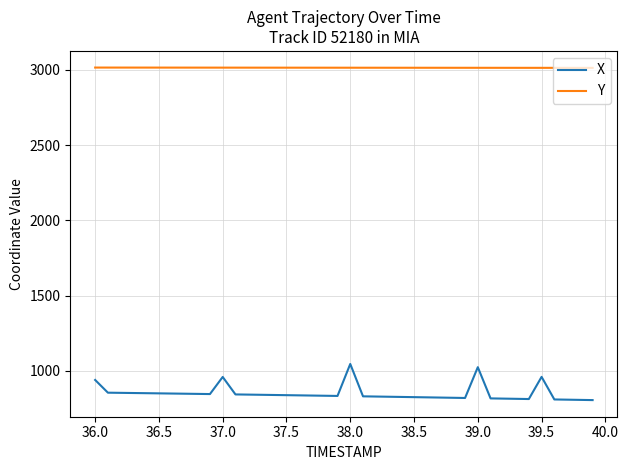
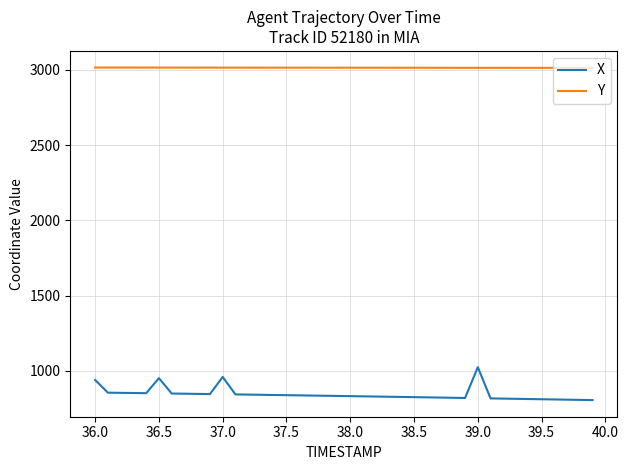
X, 36.5: 850 -> 950
X, 38.0: 1050 -> 830
X, 39.5: 960 -> 810
